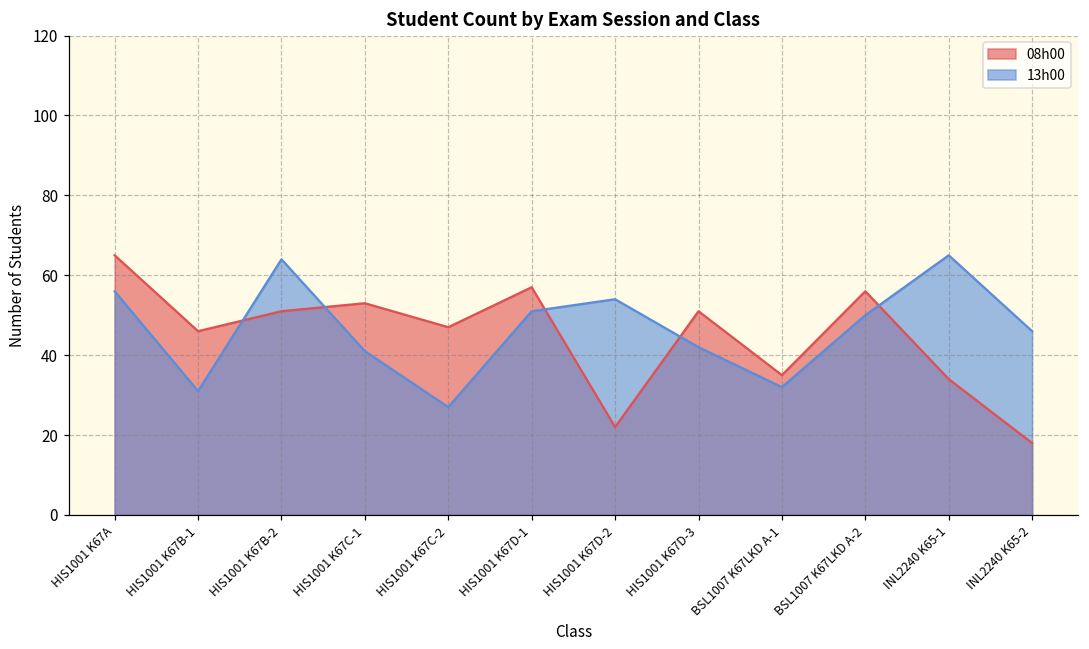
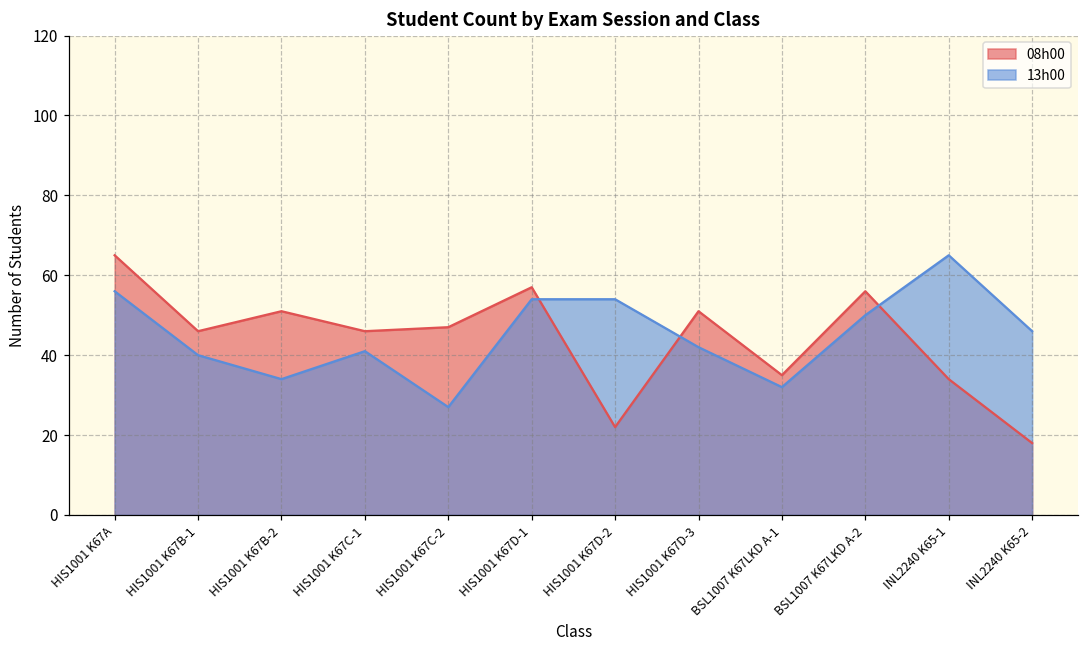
13h00, HIS1001 K67B-1: 31 -> 40
13h00, HIS1001 K67B-2: 64 -> 34
08h00, HIS1001 K67C-1: 53 -> 46
13h00, HIS1001 K67D-1: 51 -> 54
